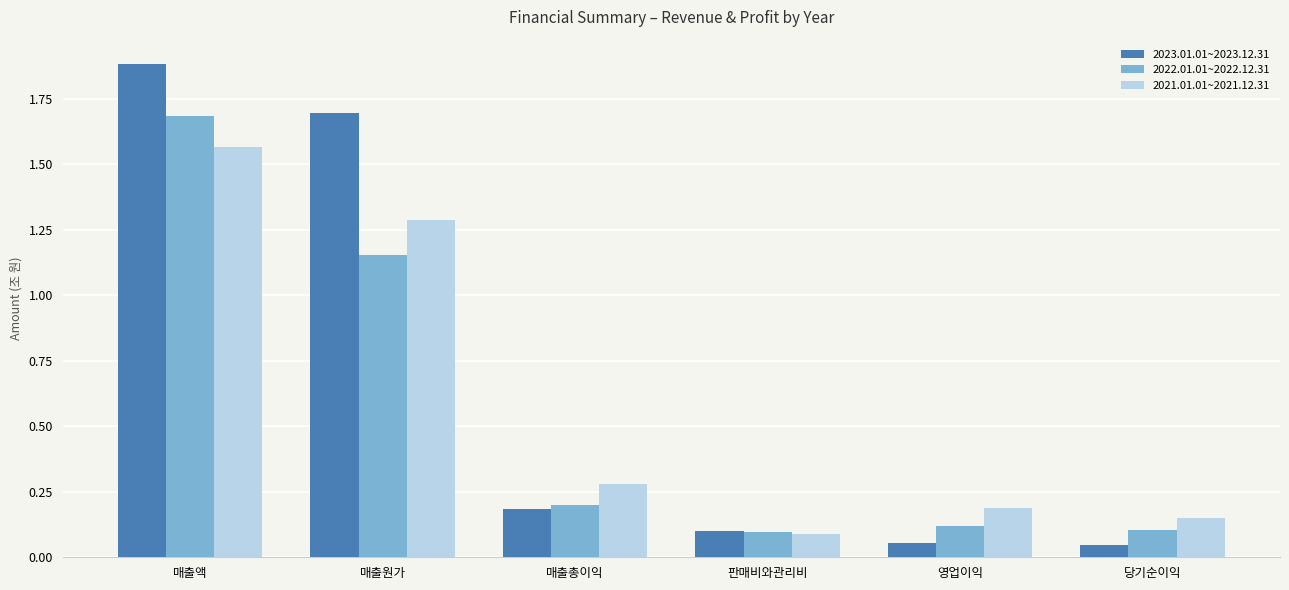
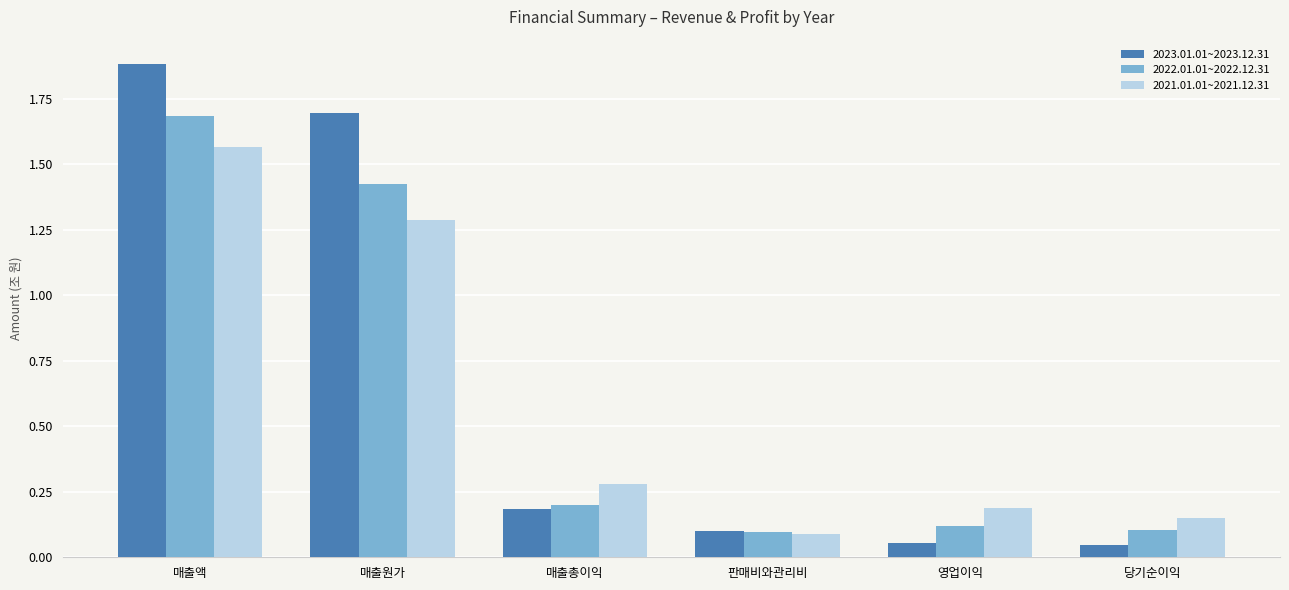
2022.01.01~2022.12.31, 매출원가: 1.15 -> 1.43
